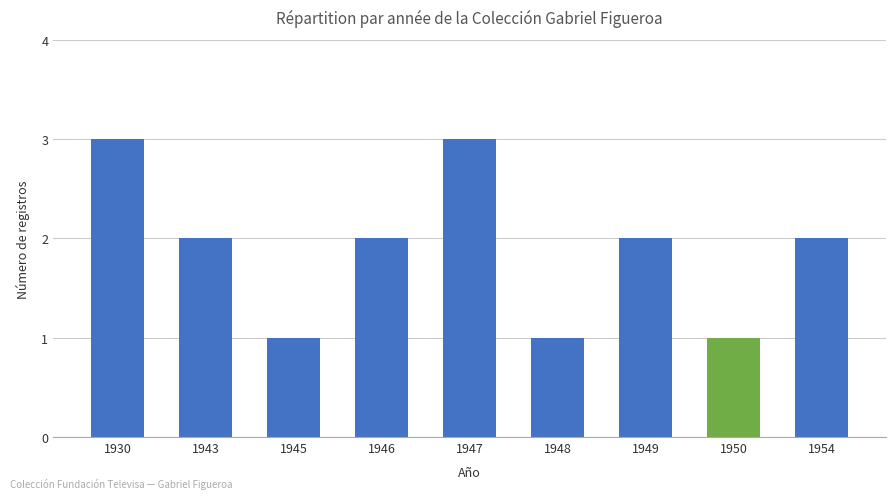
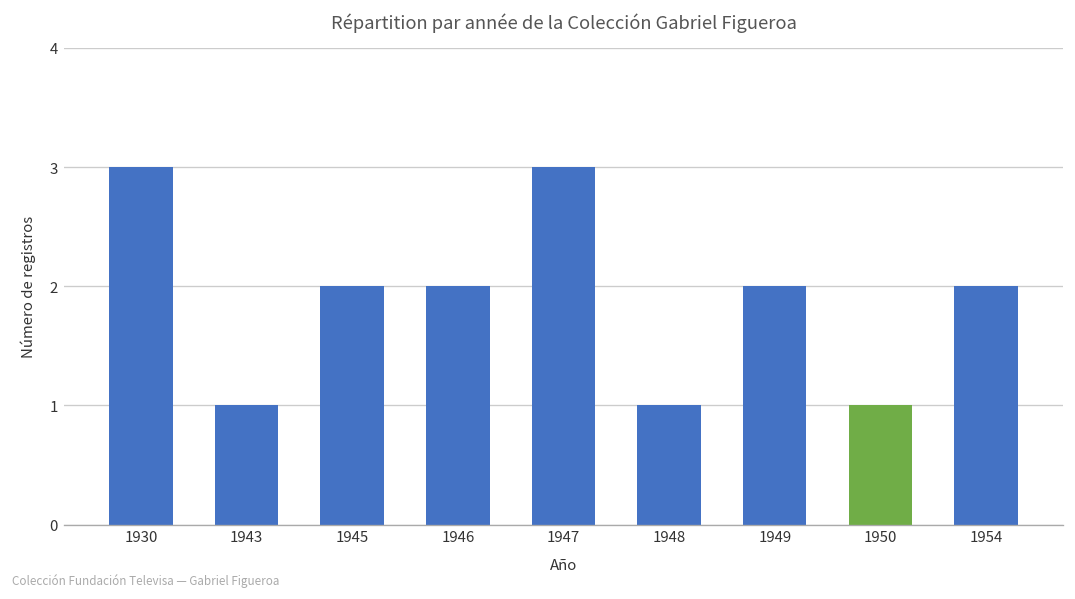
1943: 2 -> 1
1945: 1 -> 2
